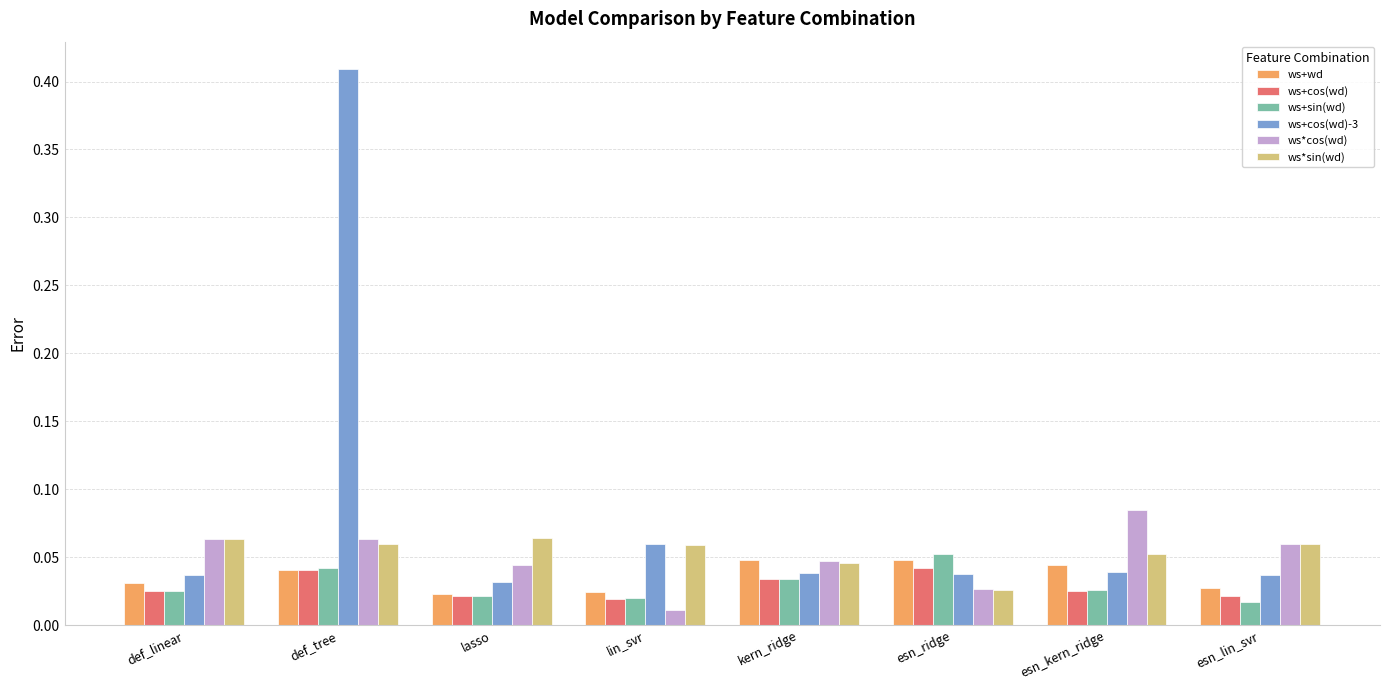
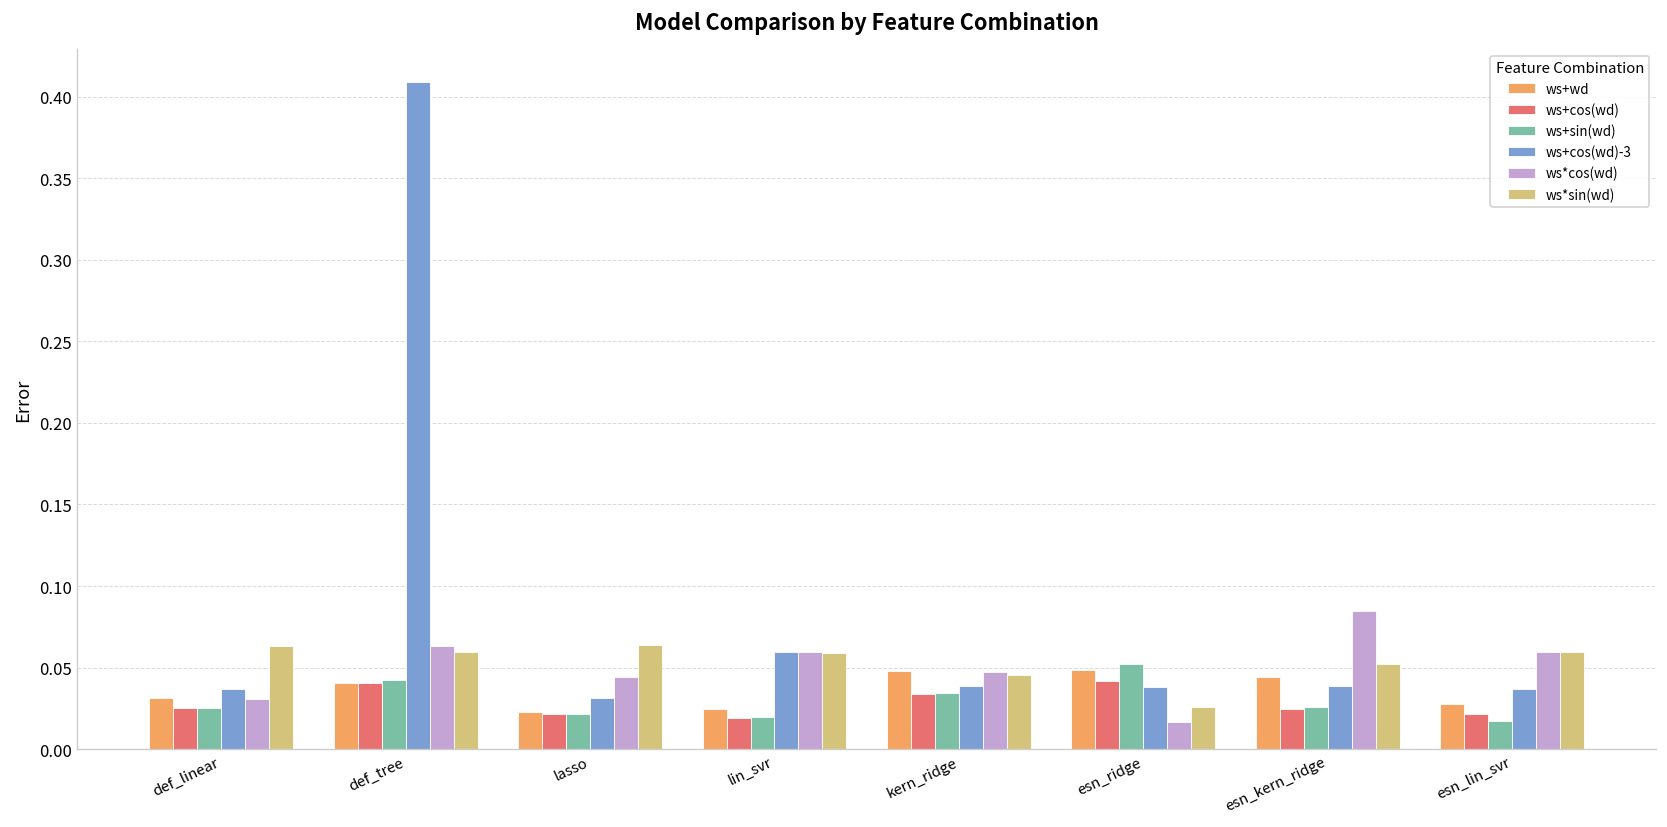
ws*cos(wd), def_linear: 0.063 -> 0.031
ws*cos(wd), lin_svr: 0.011 -> 0.059
ws*cos(wd), esn_ridge: 0.026 -> 0.016
